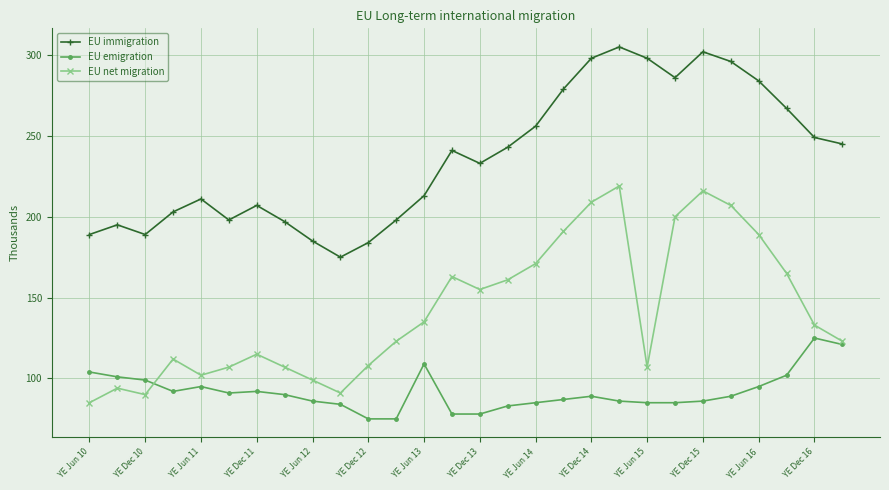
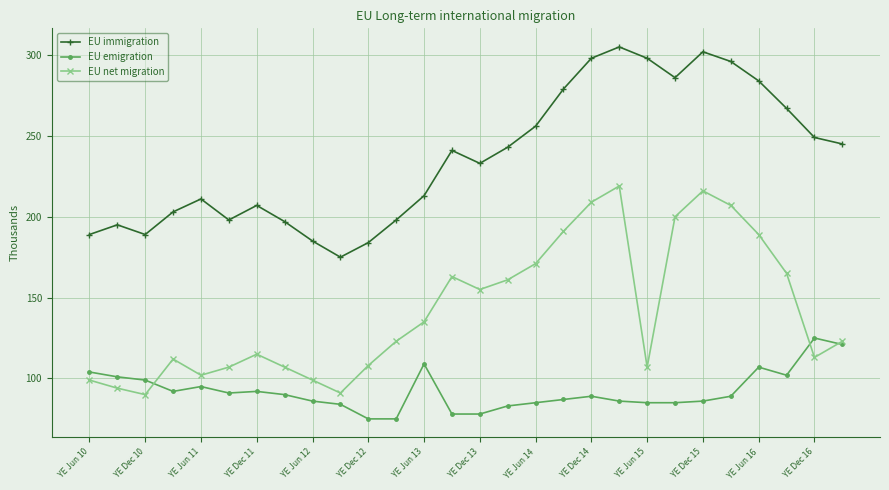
EU net migration, YE Jun 10: 85 -> 99
EU emigration, YE Jun 16: 95 -> 107
EU net migration, YE Dec 16: 133 -> 113
